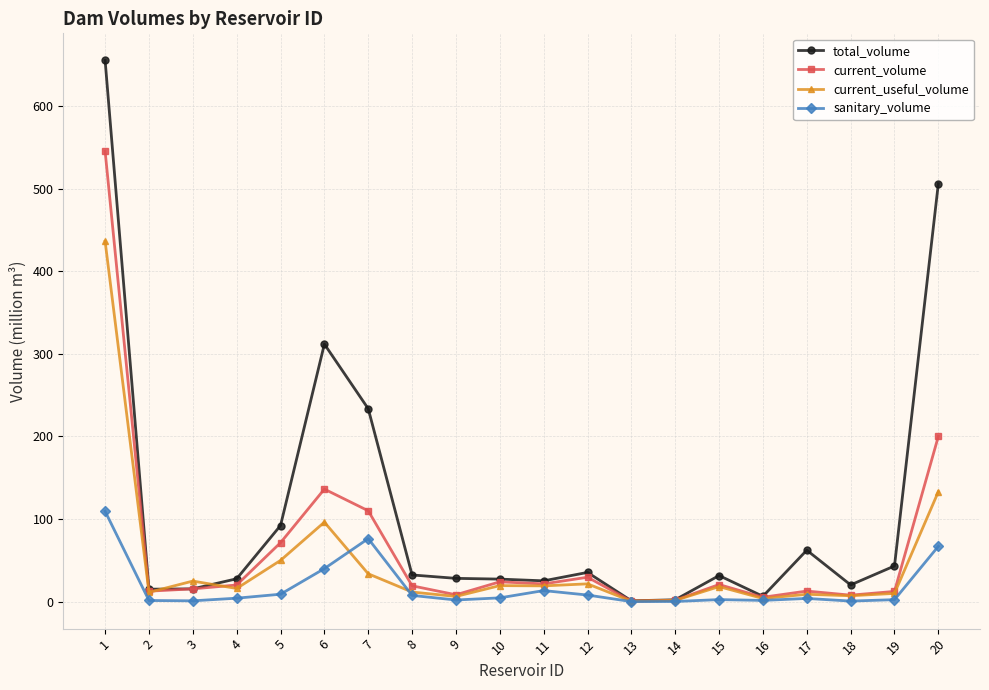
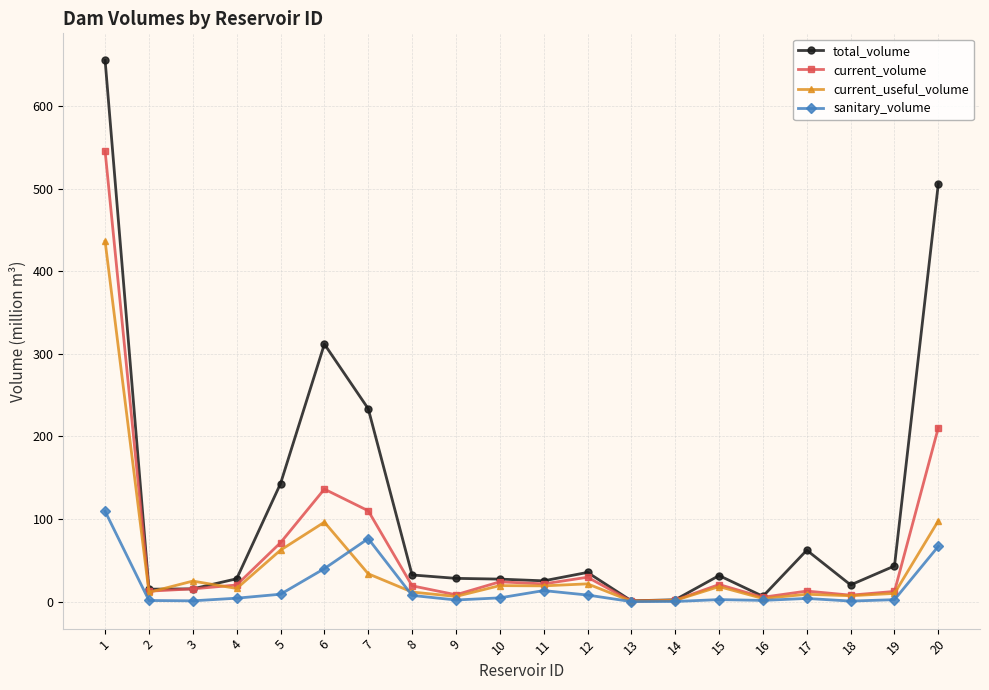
total_volume, 5: 90 -> 140
current_useful_volume, 5: 50 -> 60
current_volume, 20: 200 -> 210
current_useful_volume, 20: 130 -> 100
